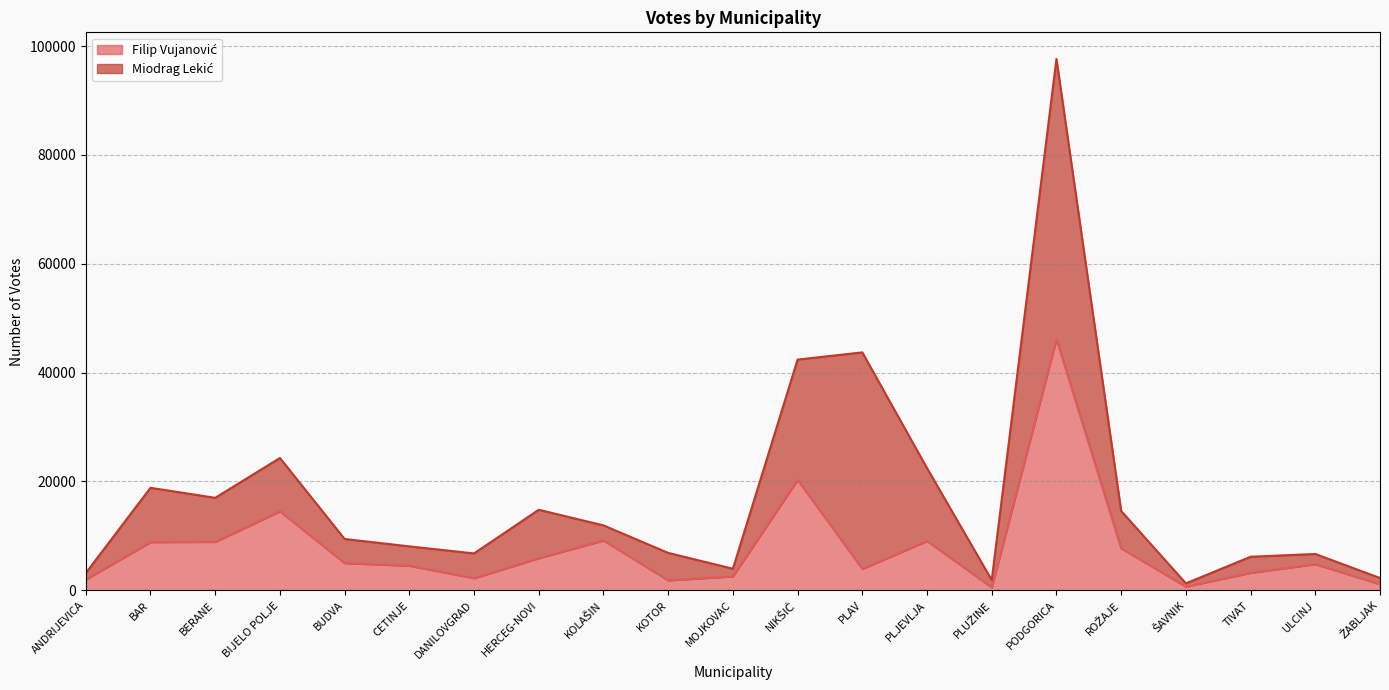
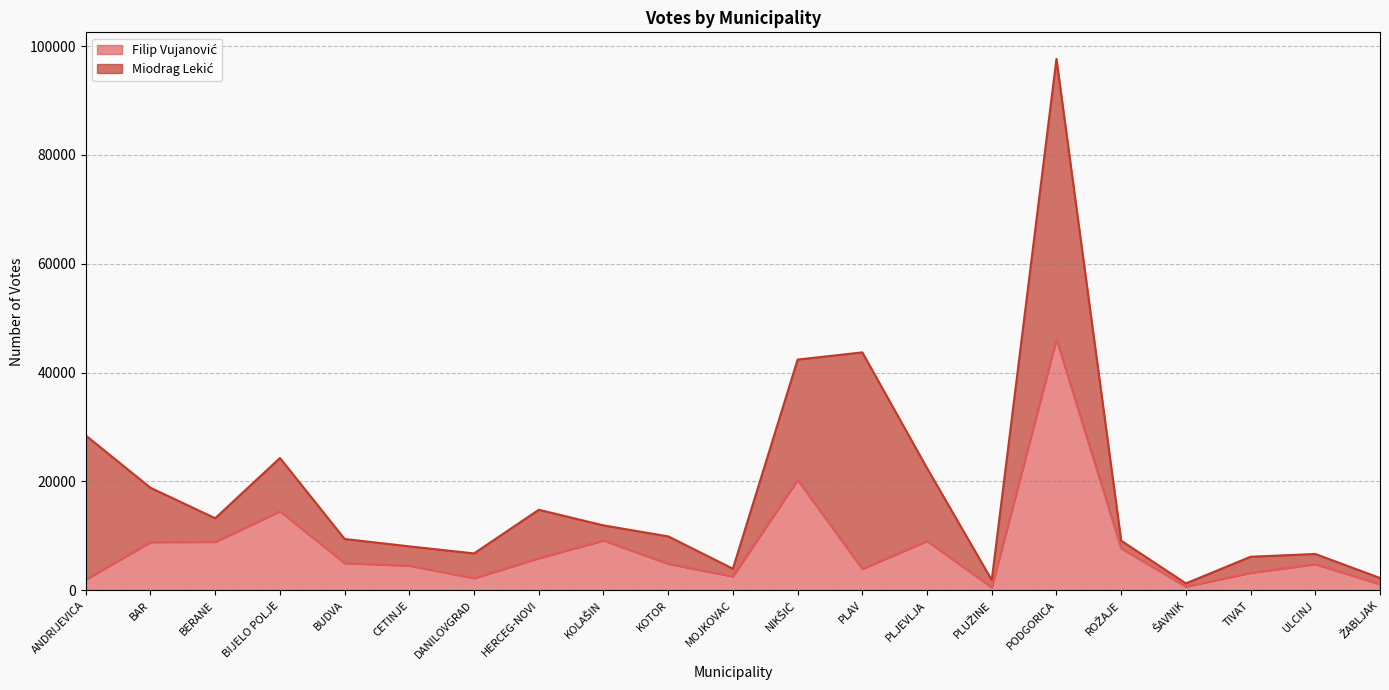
Miodrag Lekić, ANDRIJEVICA: 1000 -> 26000
Miodrag Lekić, BERANE: 8000 -> 4000
Filip Vujanović, KOTOR: 2000 -> 5000
Miodrag Lekić, ROŽAJE: 7000 -> 1000
